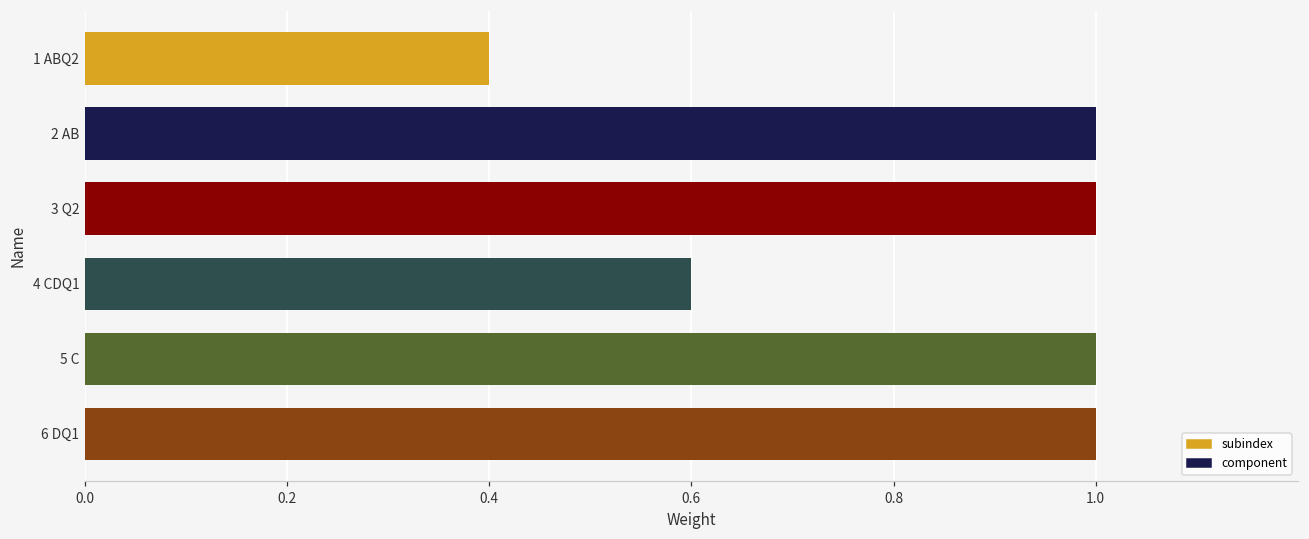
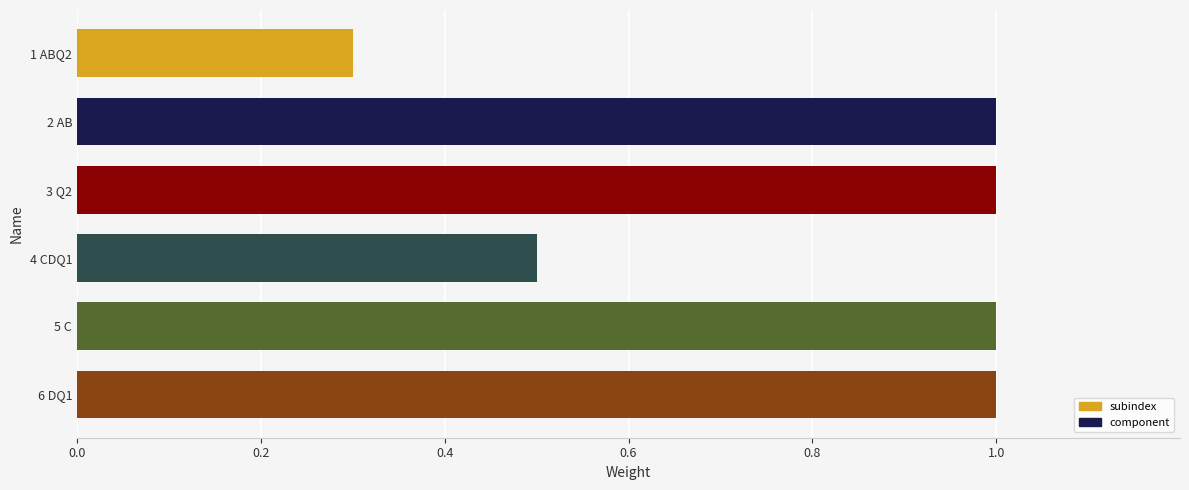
1 ABQ2: 0.4 -> 0.3
4 CDQ1: 0.6 -> 0.5
